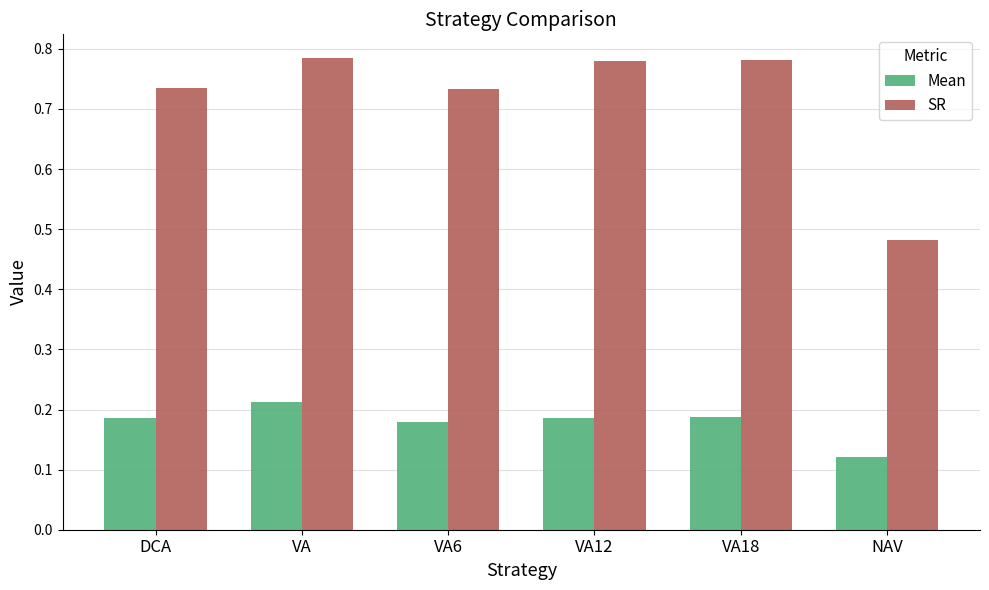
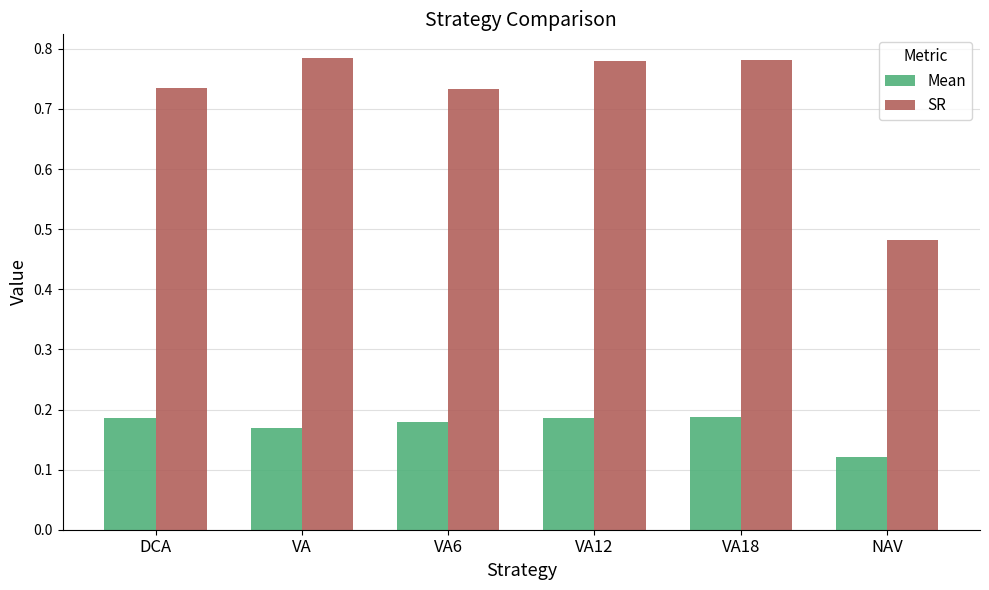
Mean, VA: 0.21 -> 0.17
